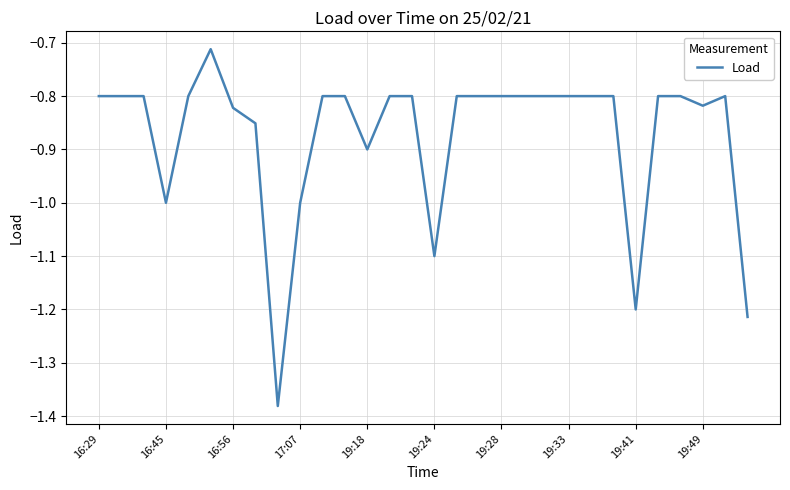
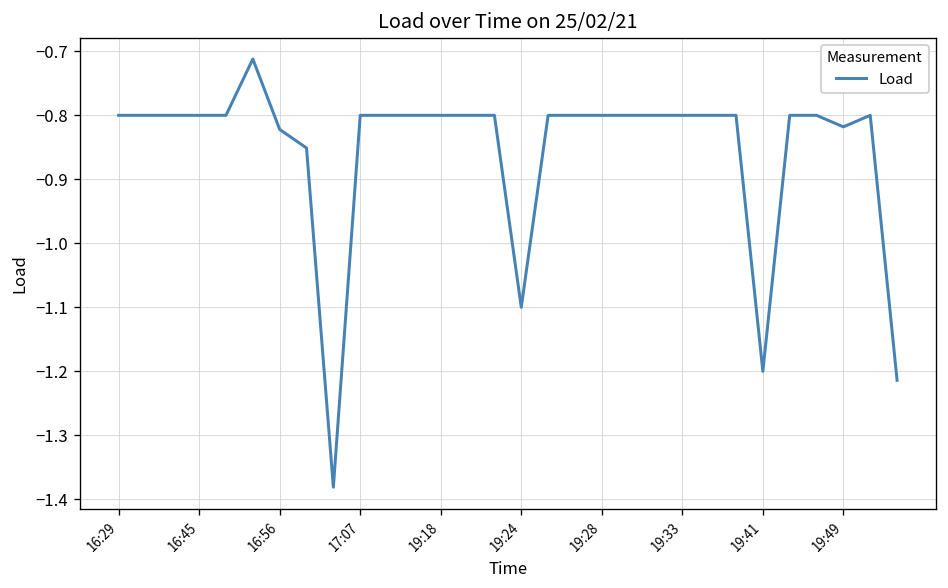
16:45: -1.0 -> -0.8
17:07: -1.0 -> -0.8
19:18: -0.9 -> -0.8
